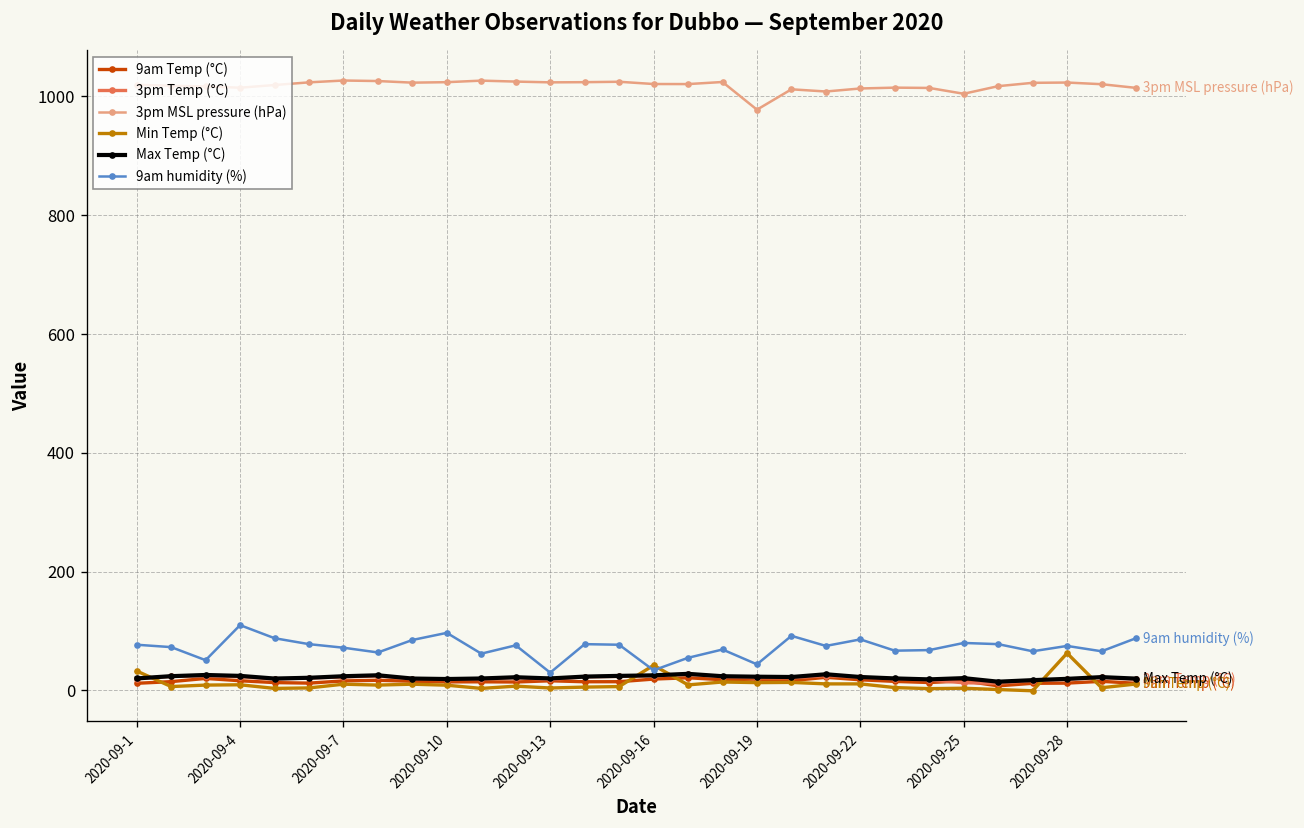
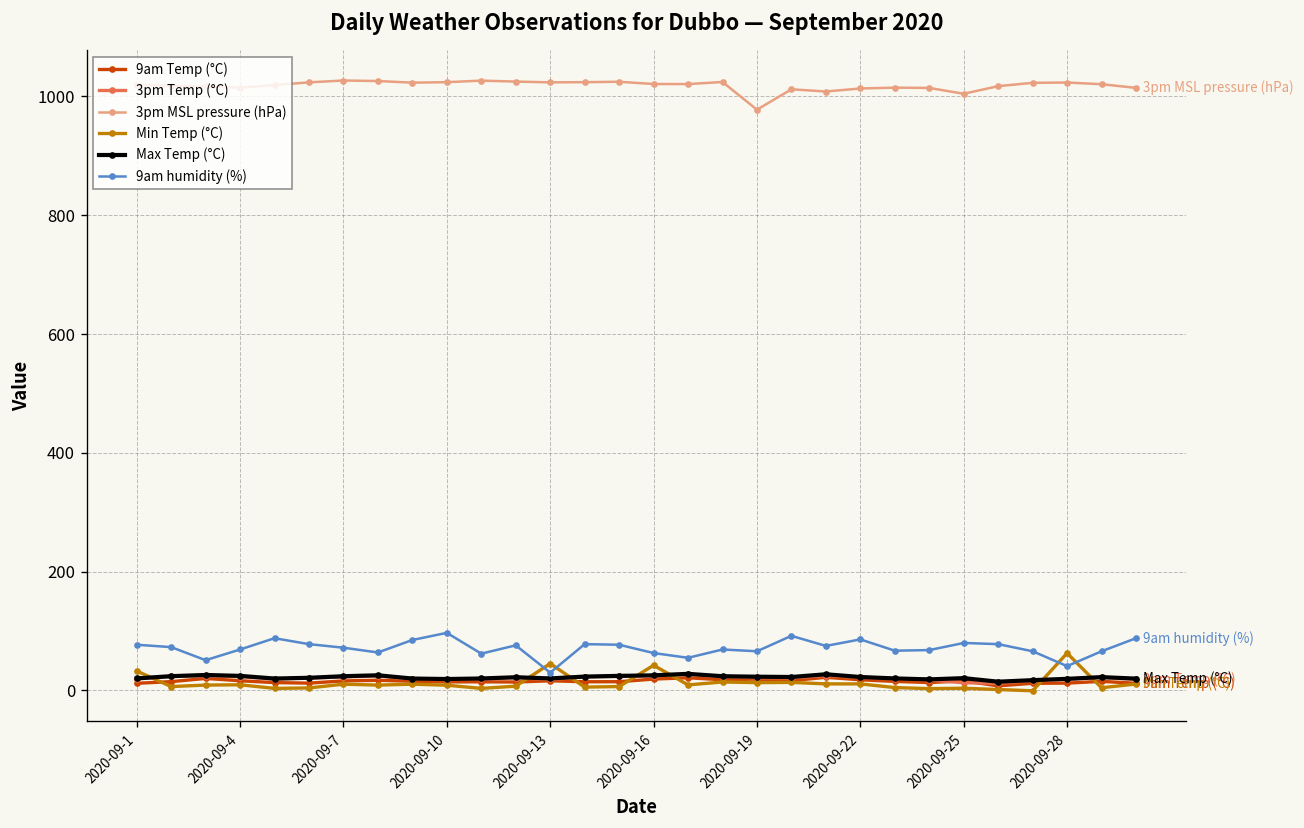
9am humidity (%), 2020-09-4: 110 -> 70
Min Temp (°C), 2020-09-13: 0 -> 50
9am humidity (%), 2020-09-16: 30 -> 60
9am humidity (%), 2020-09-19: 40 -> 70
9am humidity (%), 2020-09-28: 80 -> 40
